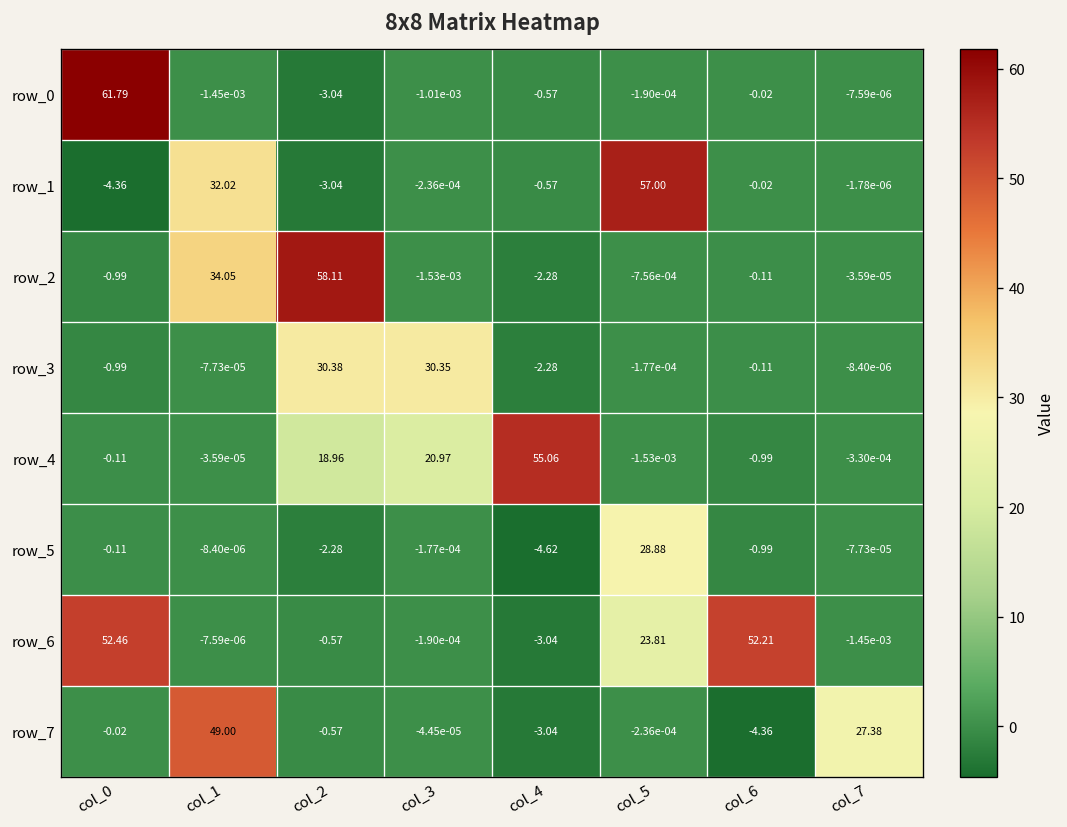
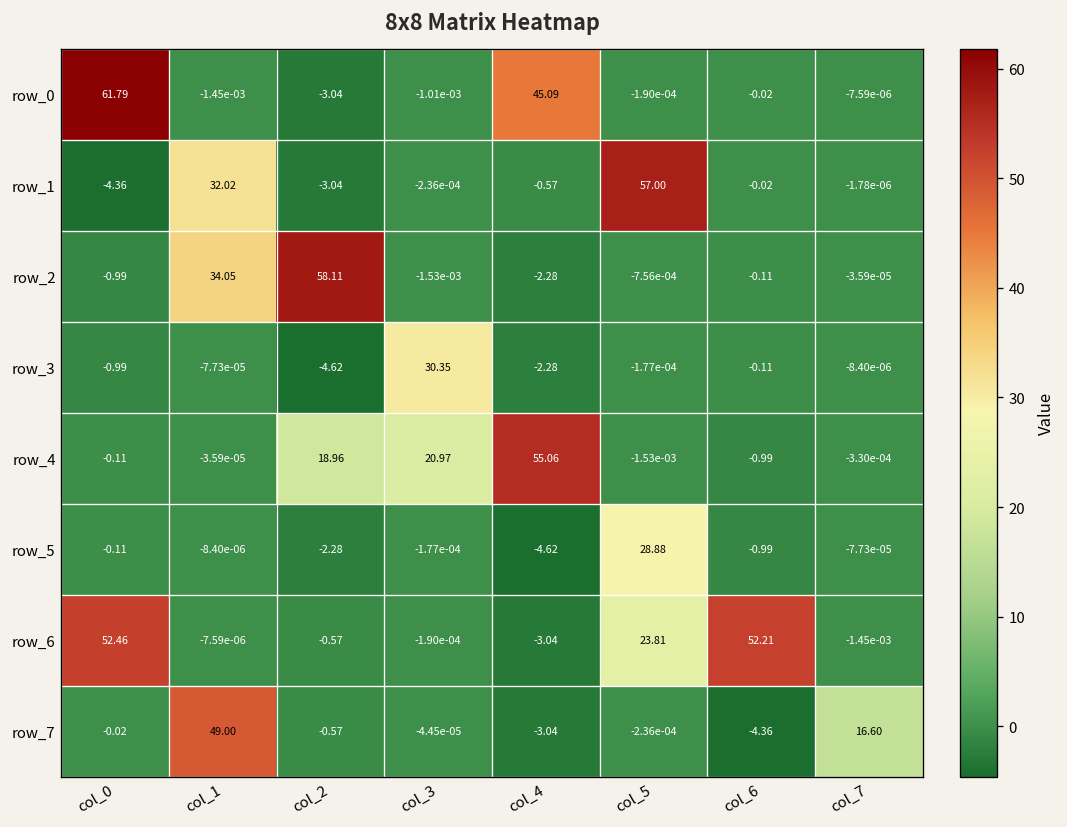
row_0, col_4: -0.57 -> 45.09
row_3, col_2: 30.38 -> -4.62
row_7, col_7: 27.38 -> 16.60
